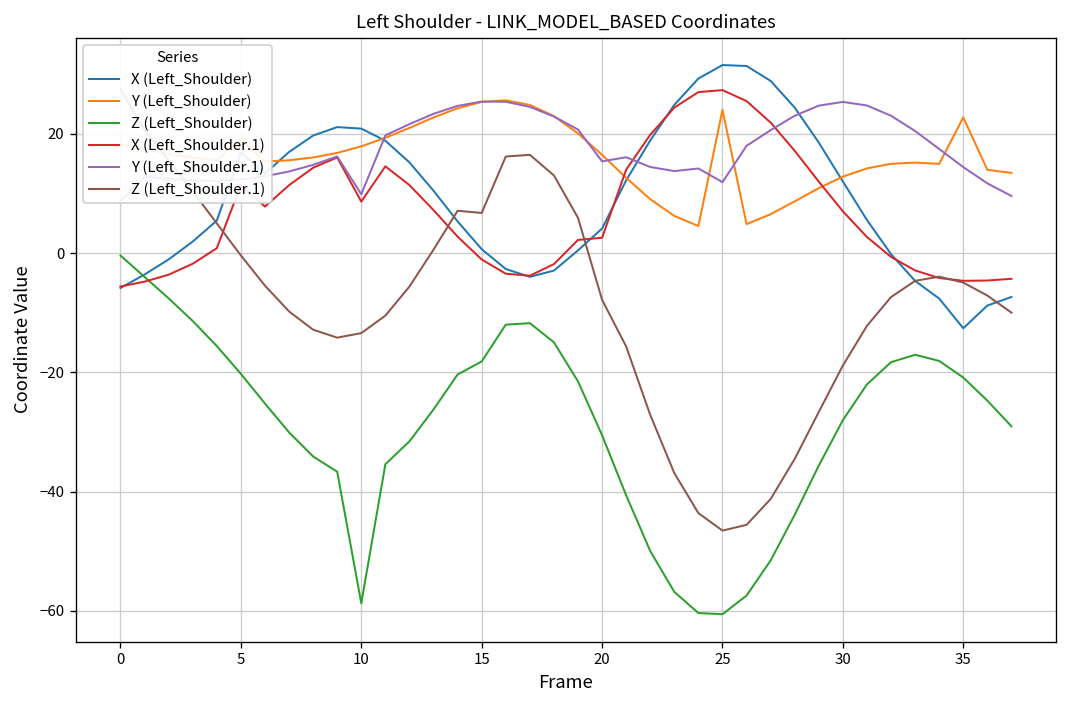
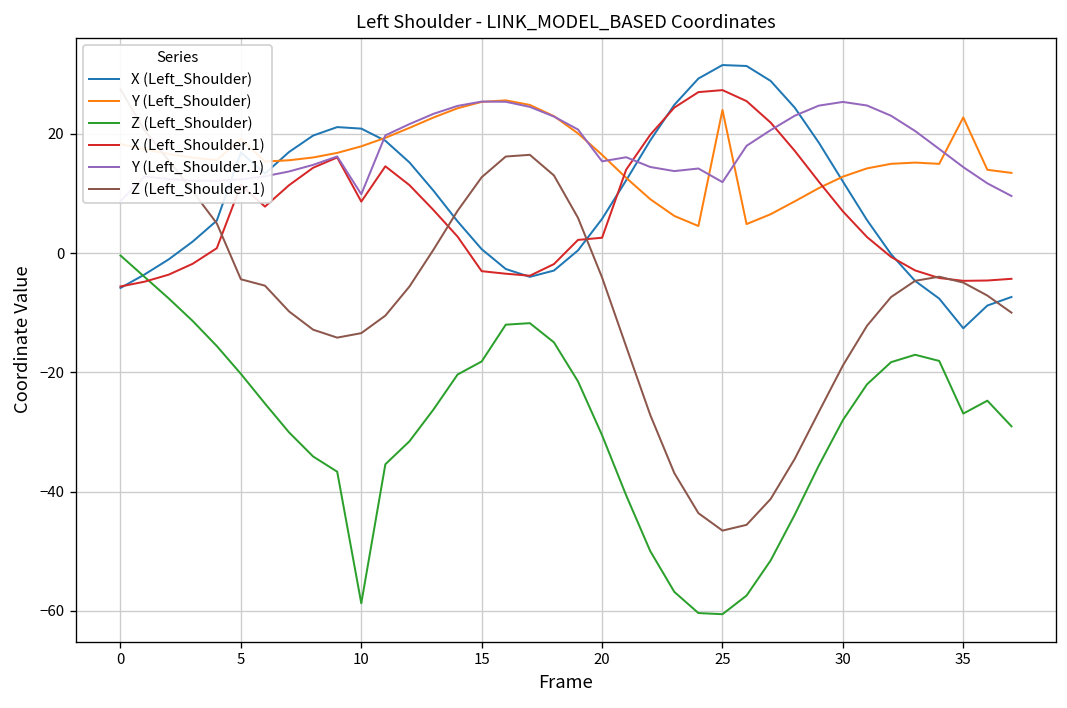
Z (Left_Shoulder.1), 5: 0 -> -4
X (Left_Shoulder.1), 15: -1 -> -3
Z (Left_Shoulder.1), 15: 7 -> 13
X (Left_Shoulder), 20: 4 -> 6
Z (Left_Shoulder.1), 20: -8 -> -4
Z (Left_Shoulder), 35: -21 -> -27
